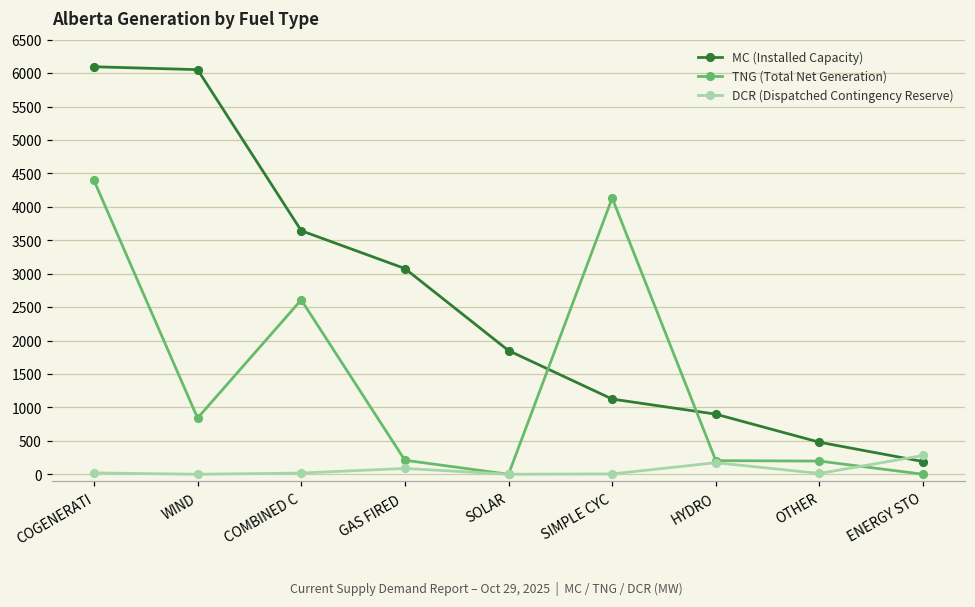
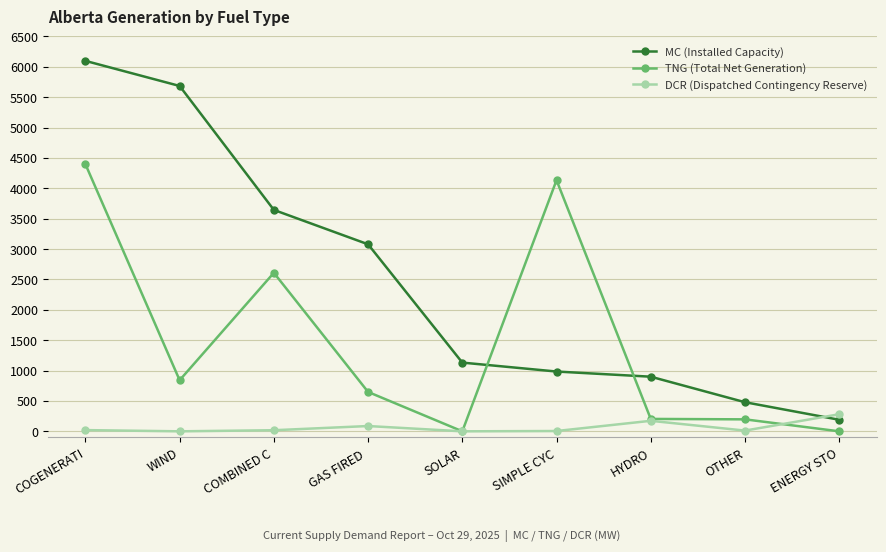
MC (Installed Capacity), WIND: 6100 -> 5700
TNG (Total Net Generation), GAS FIRED: 200 -> 600
MC (Installed Capacity), SOLAR: 1900 -> 1100
MC (Installed Capacity), SIMPLE CYC: 1100 -> 1000
